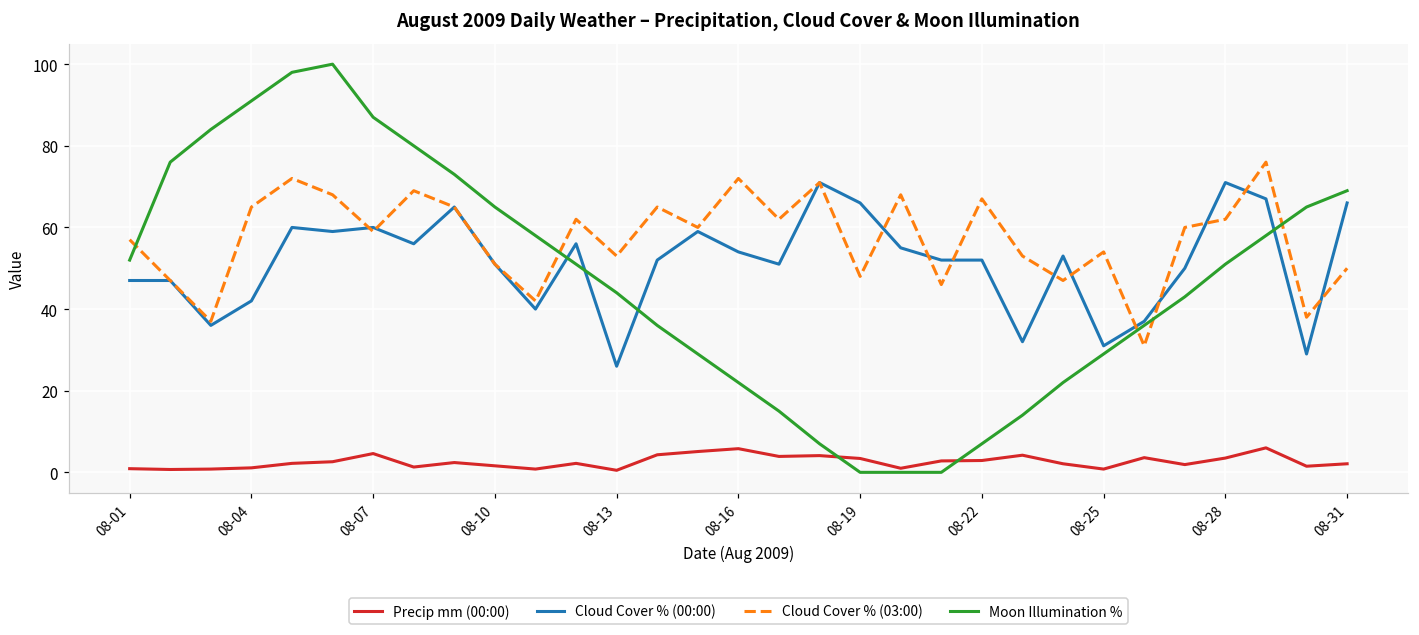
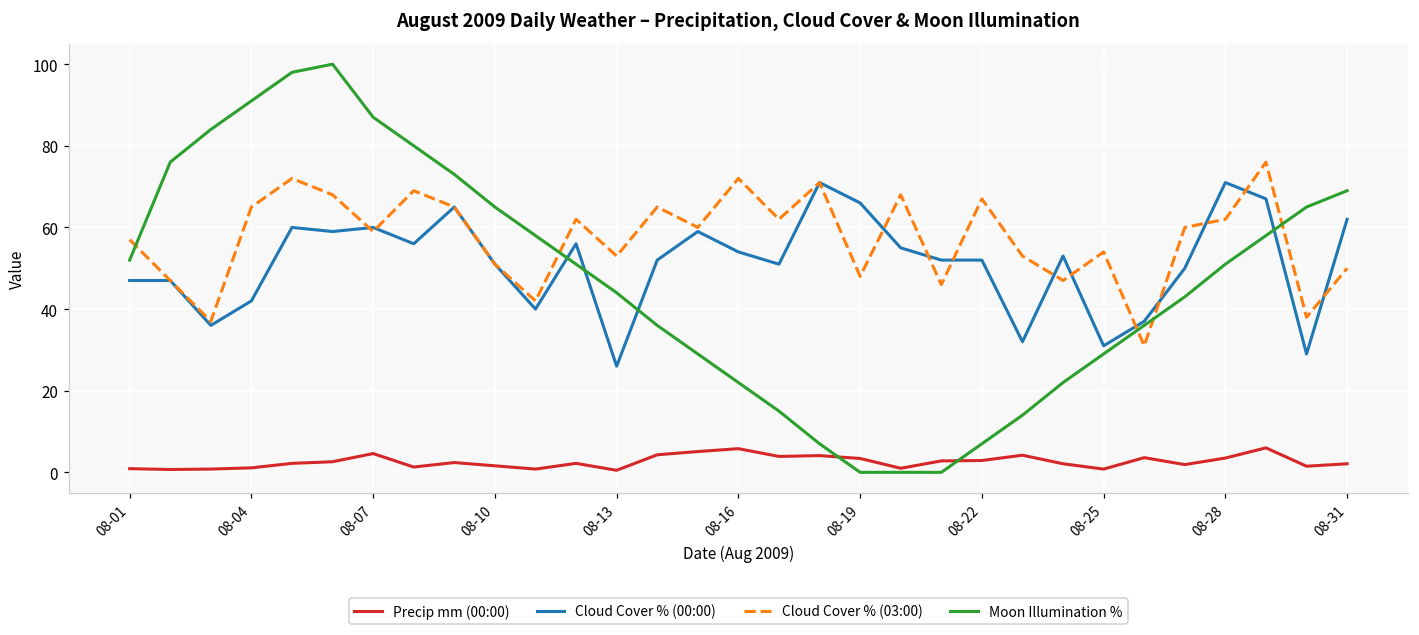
Cloud Cover % (00:00), 08-31: 66 -> 62
